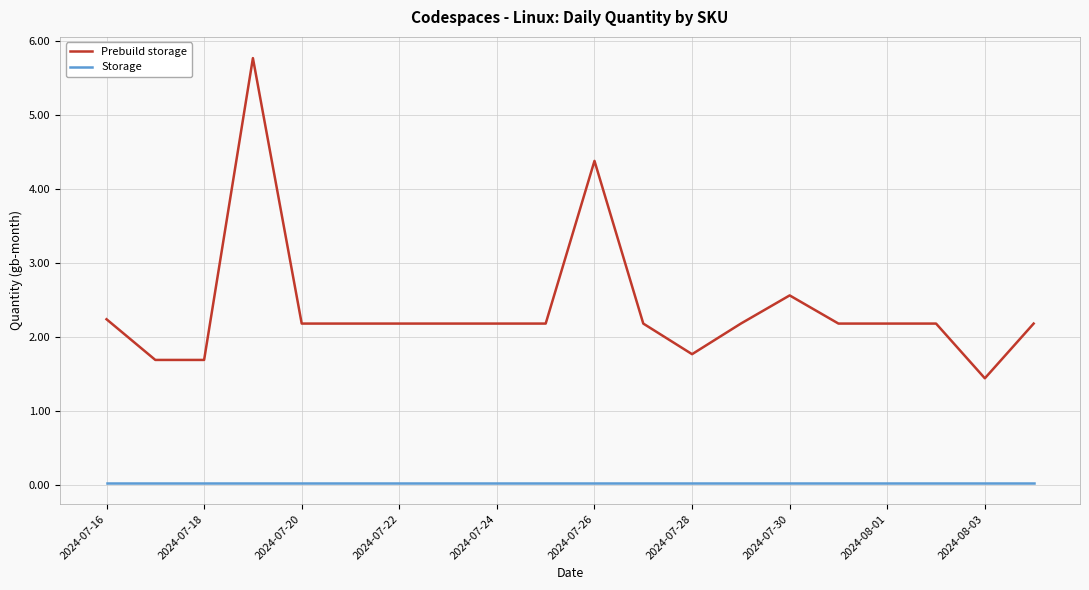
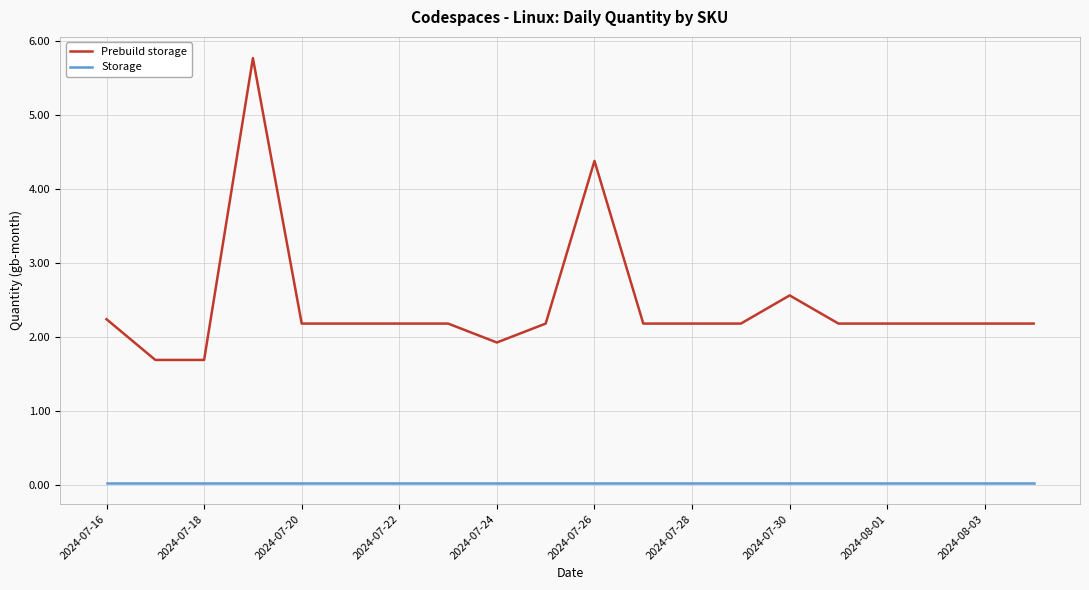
Prebuild storage, 2024-07-24: 2.2 -> 1.9
Prebuild storage, 2024-07-28: 1.8 -> 2.2
Prebuild storage, 2024-08-03: 1.4 -> 2.2
